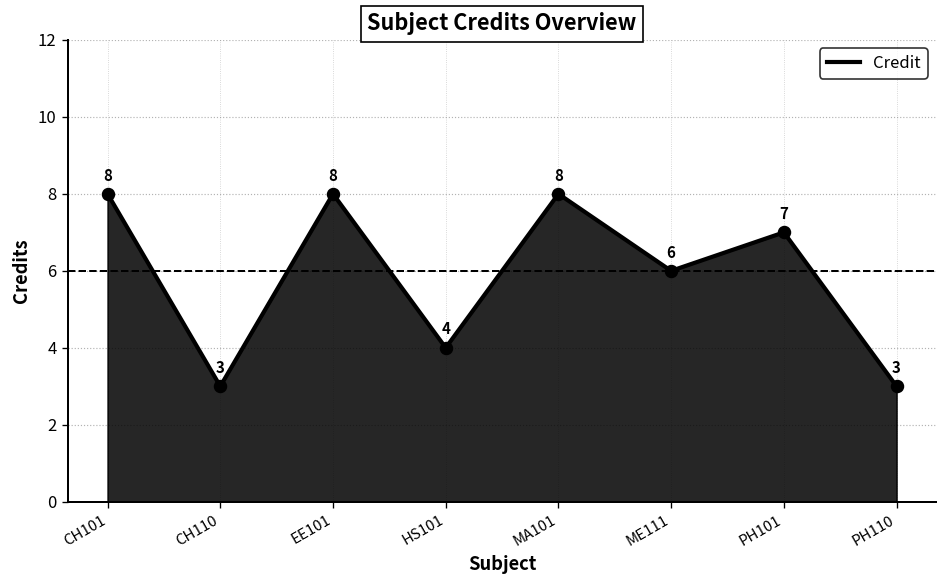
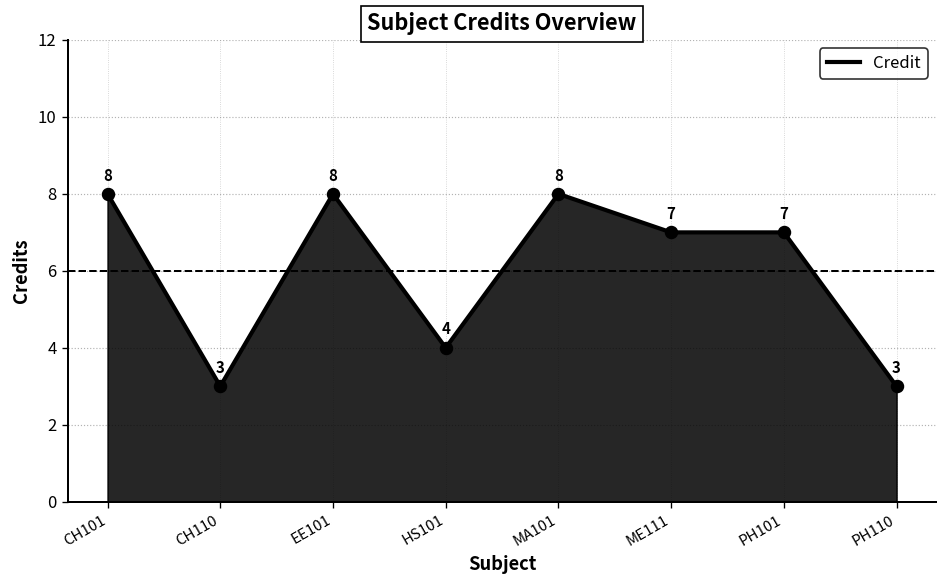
ME111: 6 -> 7
